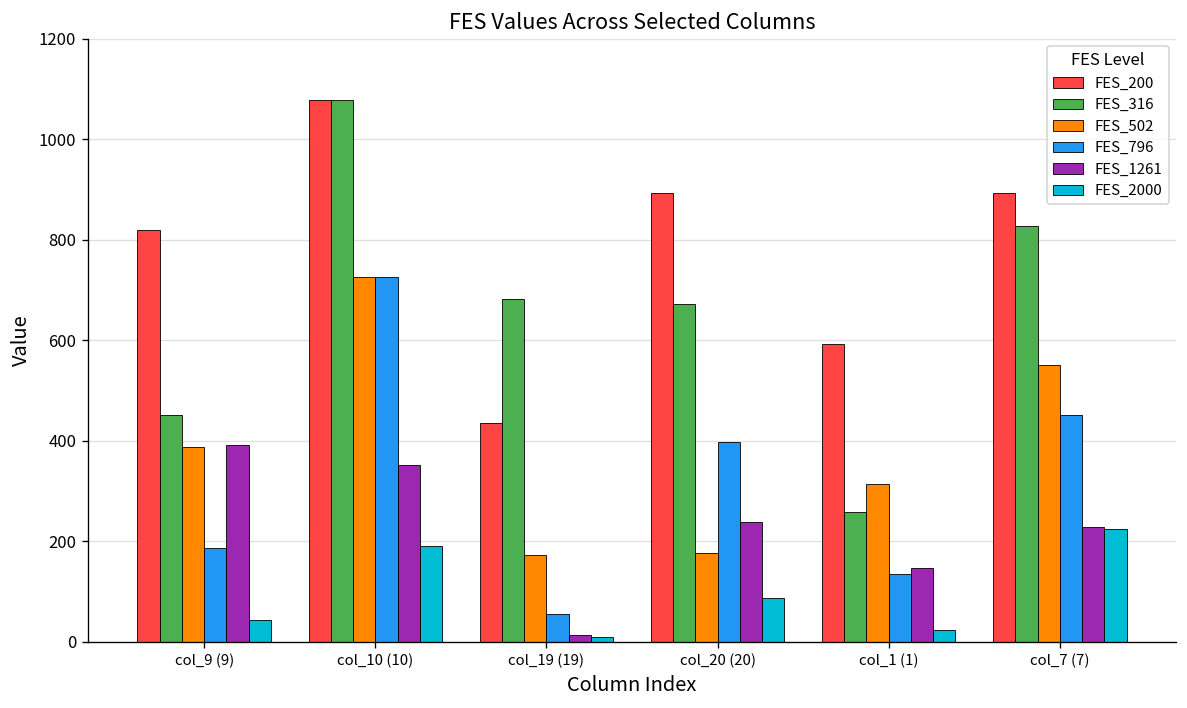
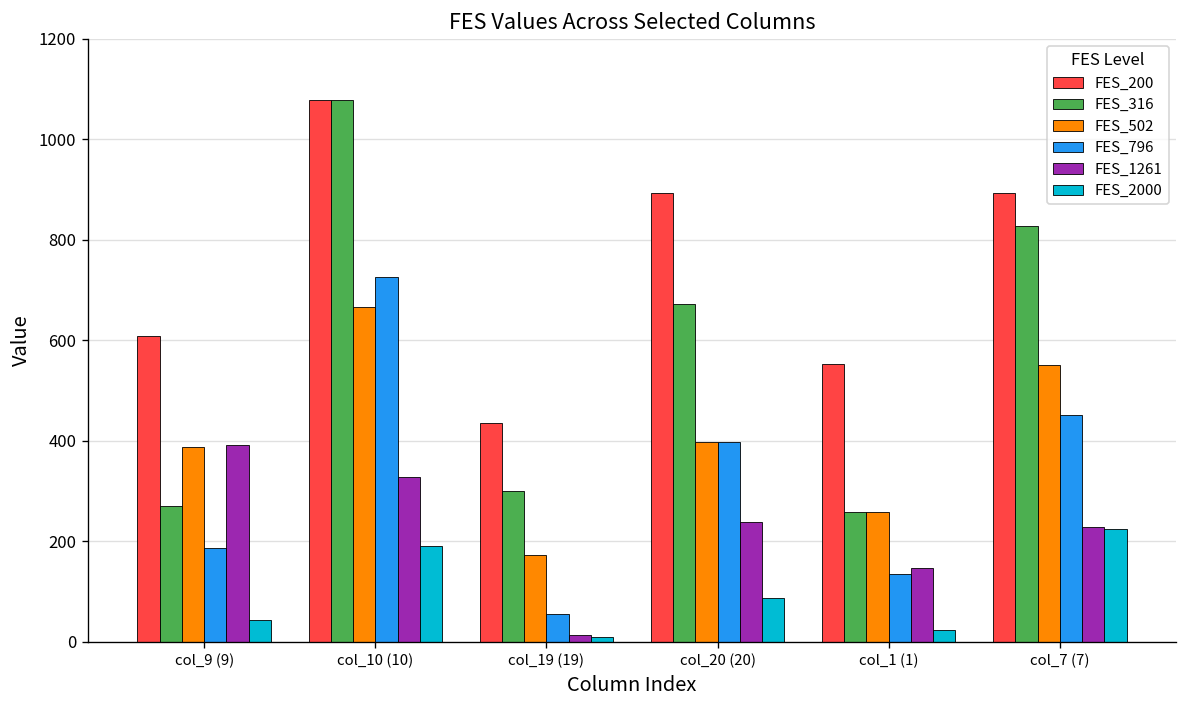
FES_200, col_9 (9): 820 -> 610
FES_316, col_9 (9): 450 -> 270
FES_502, col_10 (10): 730 -> 670
FES_1261, col_10 (10): 350 -> 330
FES_316, col_19 (19): 680 -> 300
FES_502, col_20 (20): 180 -> 400
FES_200, col_1 (1): 590 -> 550
FES_502, col_1 (1): 310 -> 260
